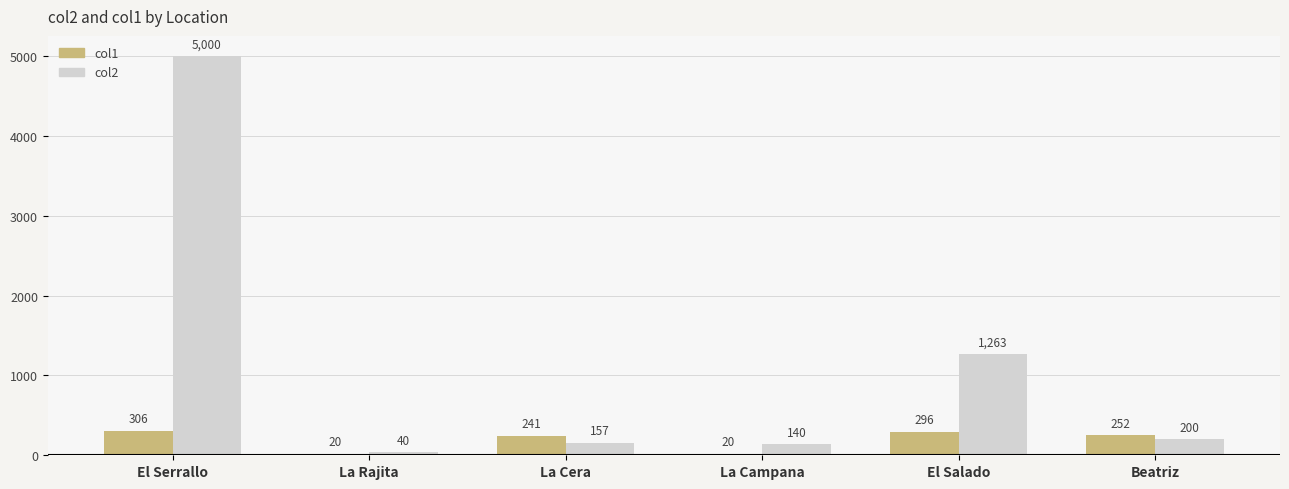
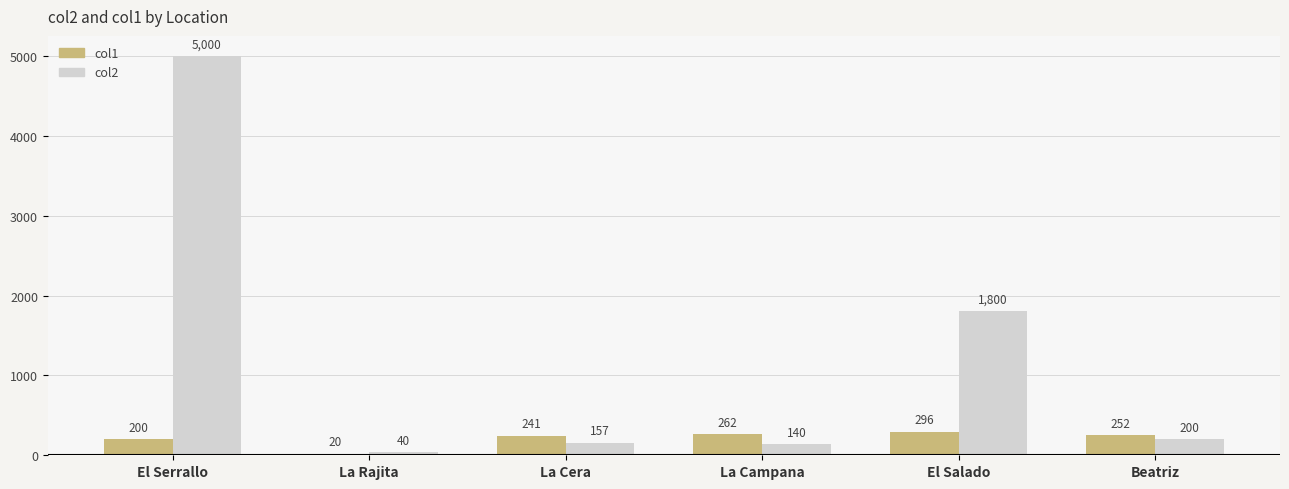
col1, El Serrallo: 306 -> 200
col1, La Campana: 20 -> 262
col2, El Salado: 1,263 -> 1,800
